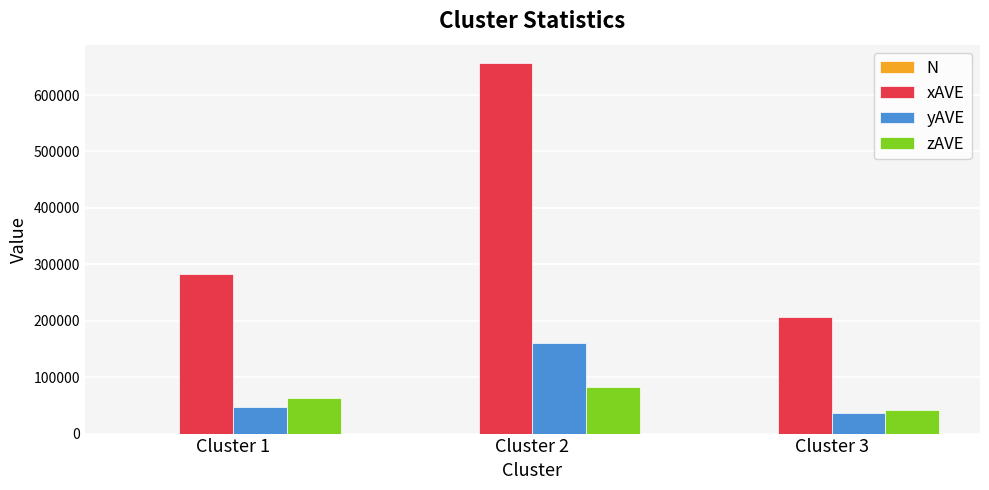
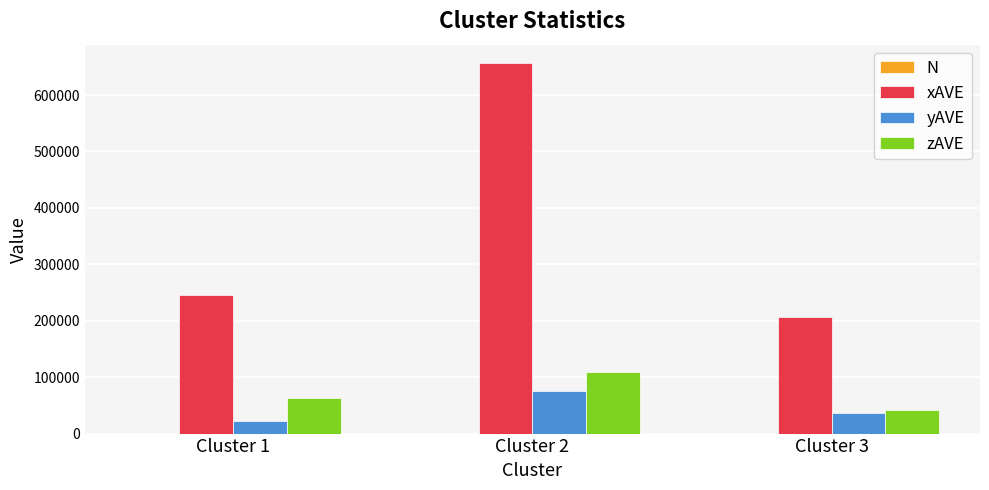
xAVE, Cluster 1: 280000 -> 250000
yAVE, Cluster 1: 50000 -> 20000
yAVE, Cluster 2: 160000 -> 80000
zAVE, Cluster 2: 80000 -> 110000
